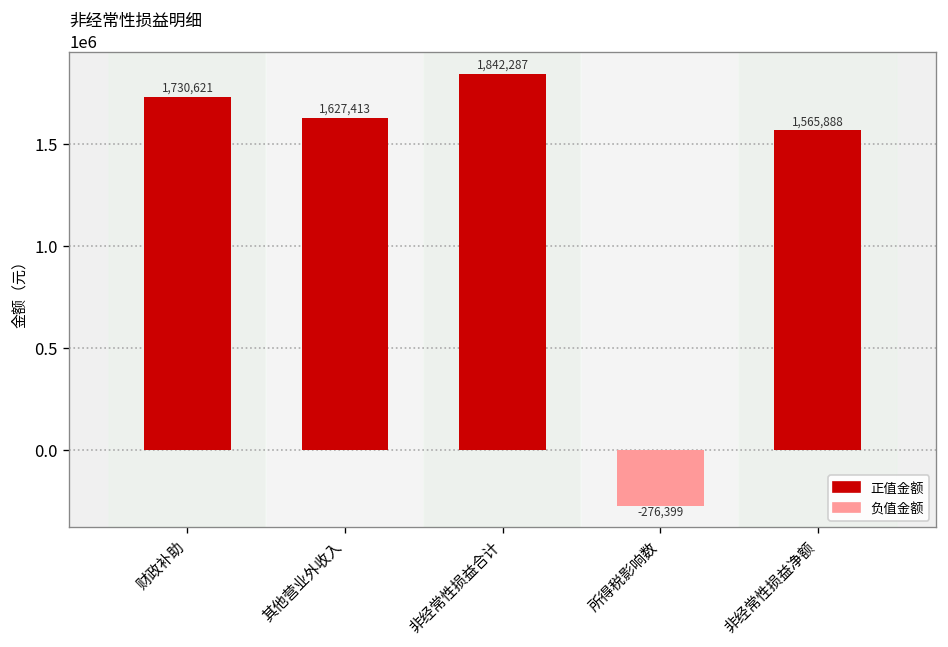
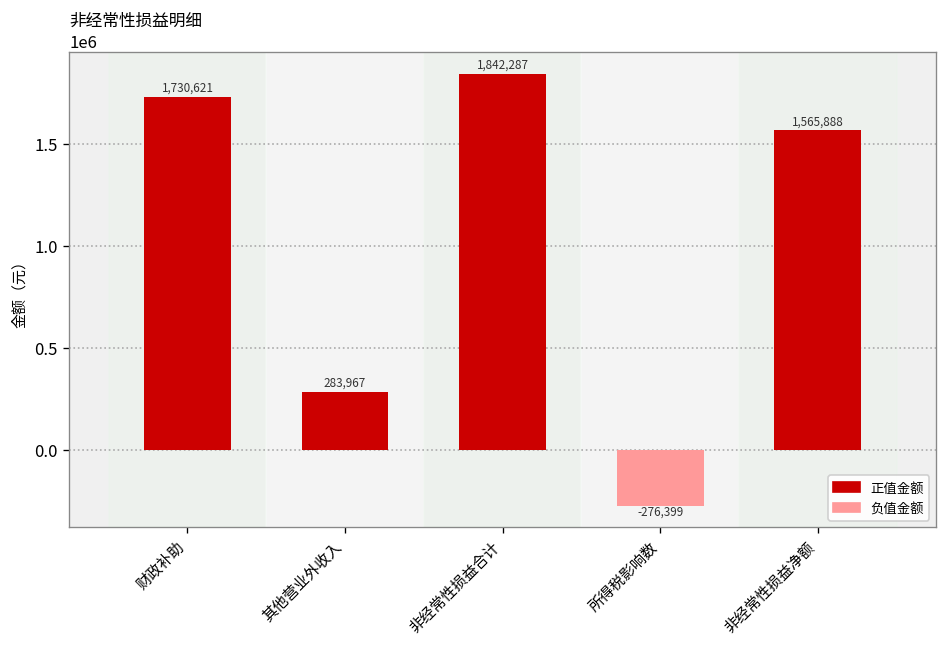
其他营业外收入: 1,627,413 -> 283,967
